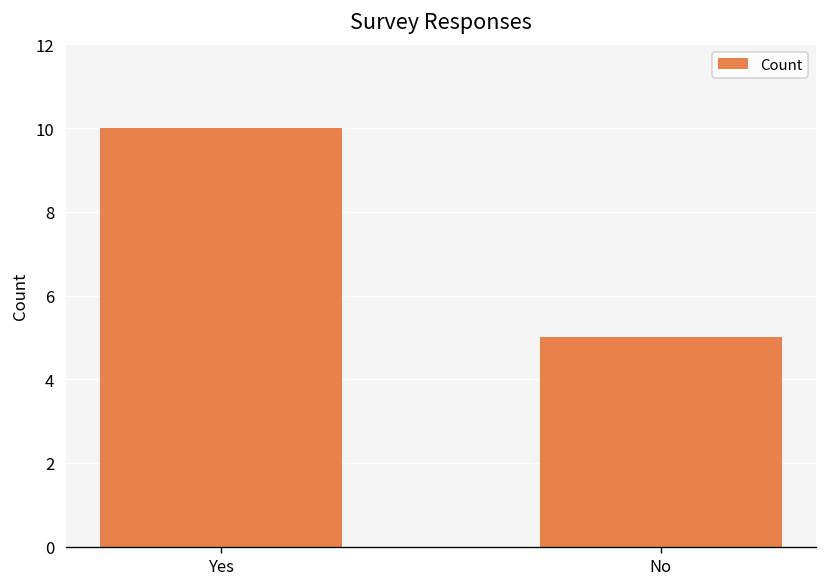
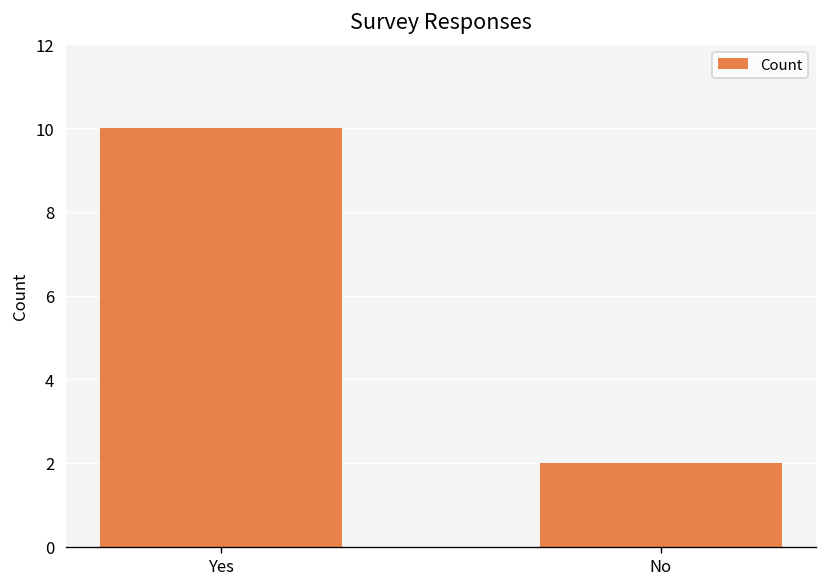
No: 5 -> 2
